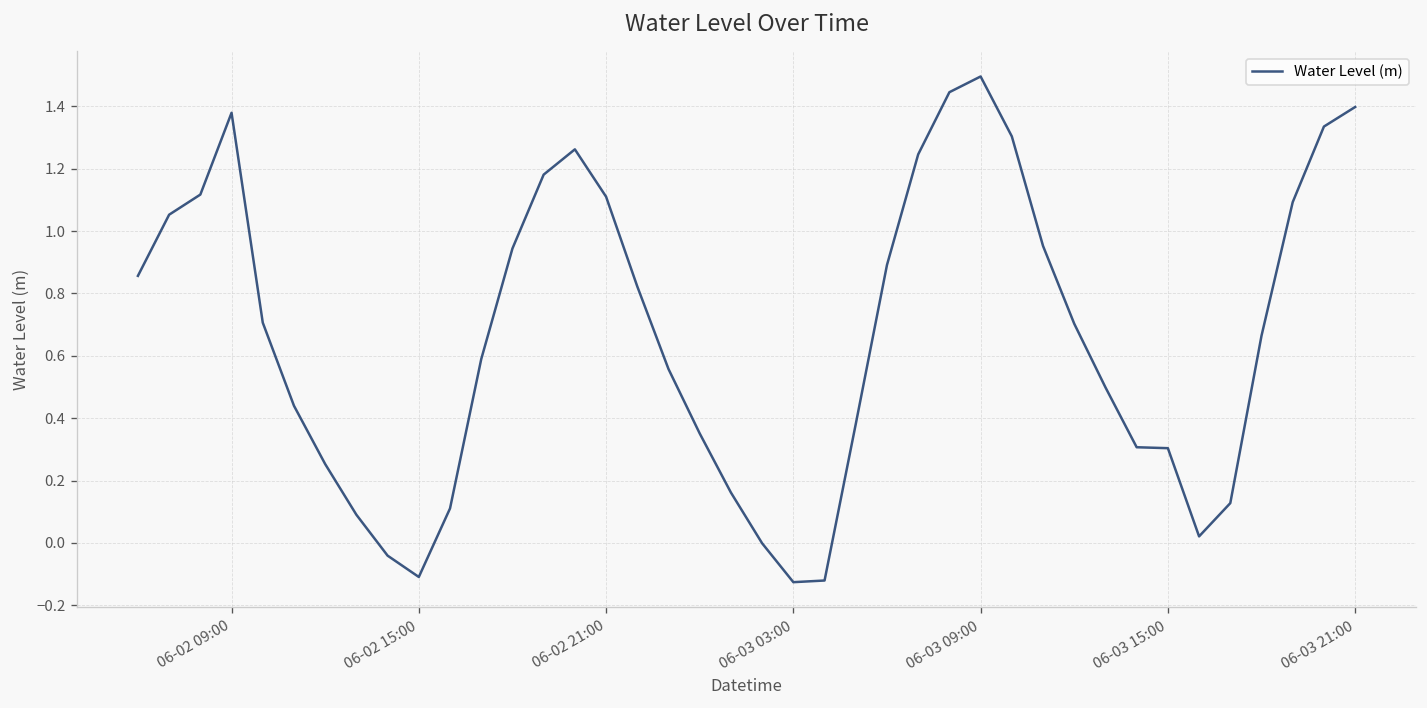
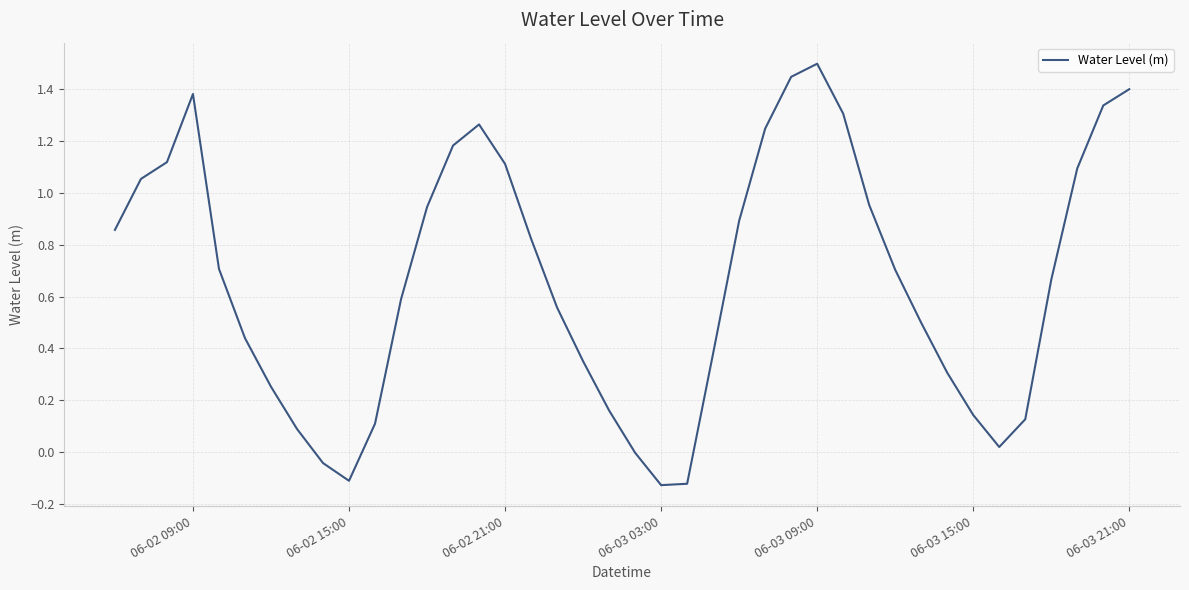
06-03 15:00: 0.30 -> 0.14
